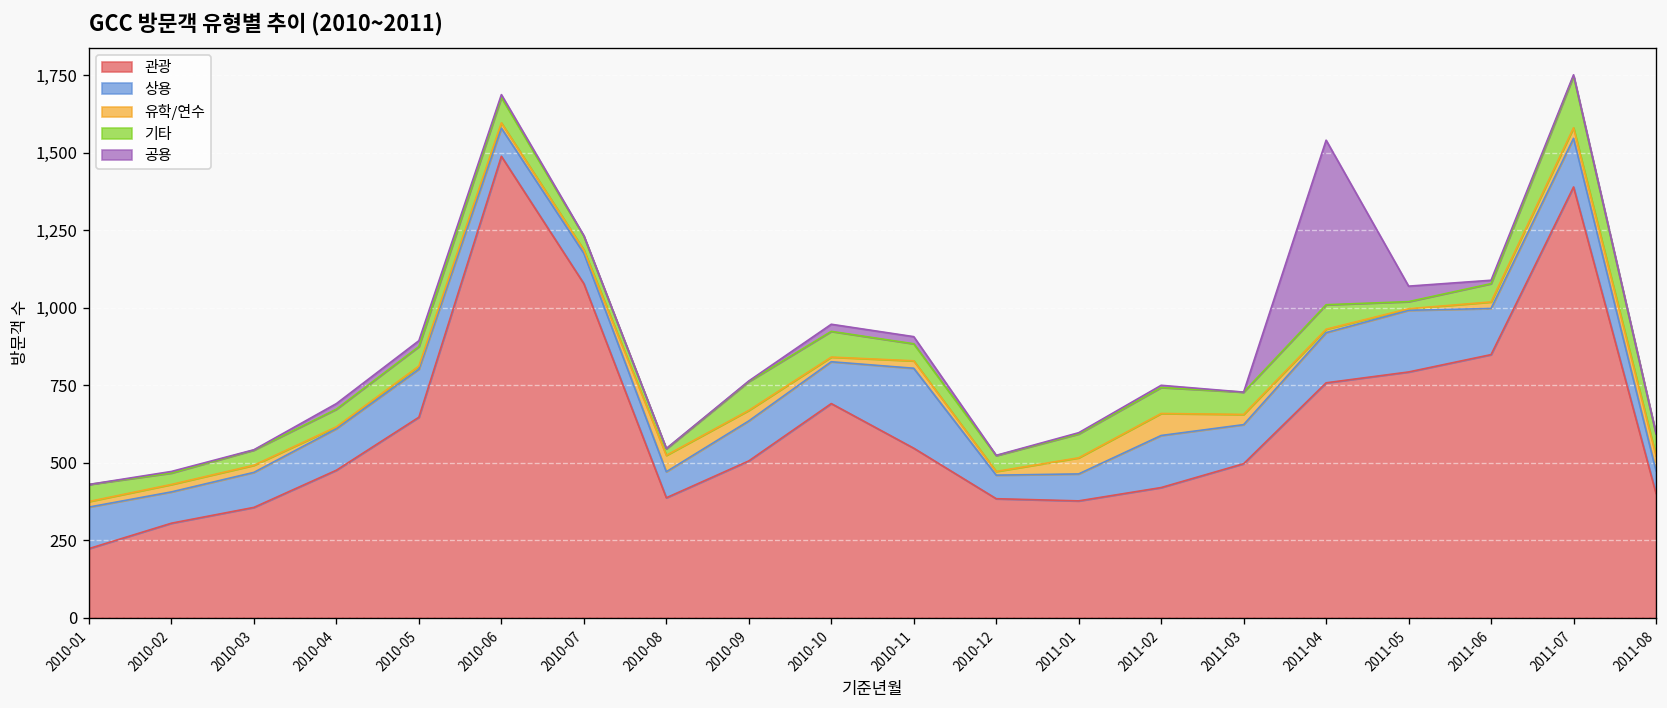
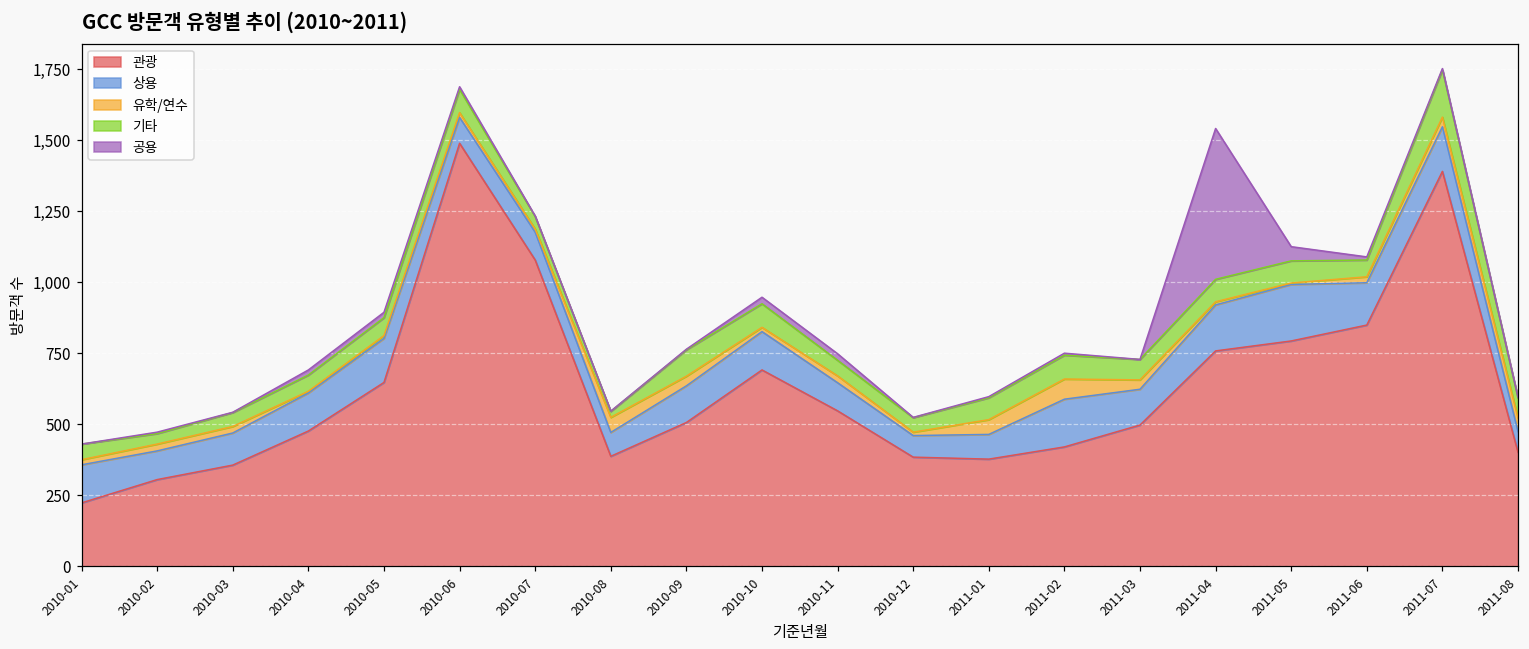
상용, 2010-11: 260 -> 100
기타, 2011-05: 20 -> 80
